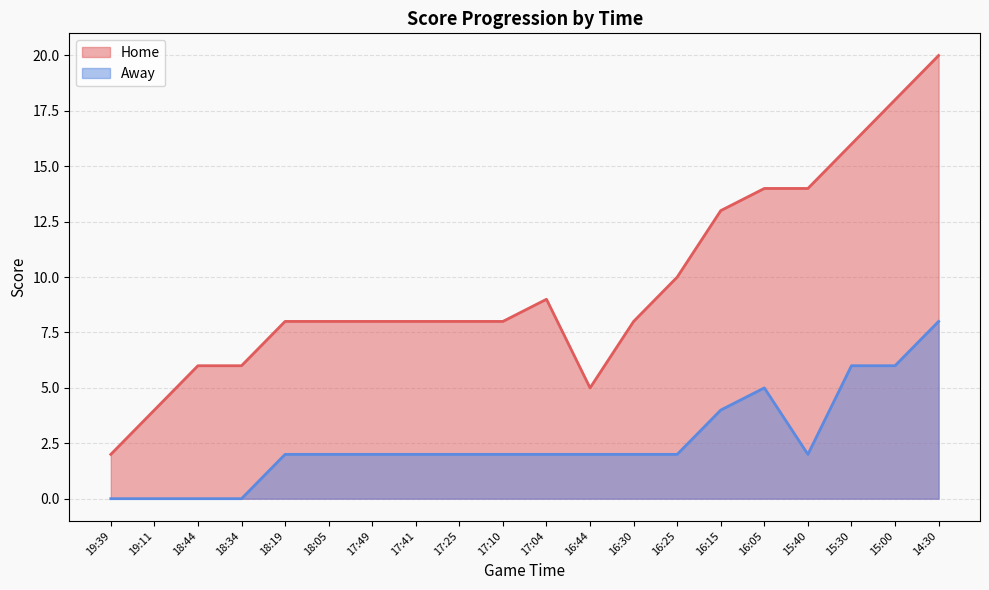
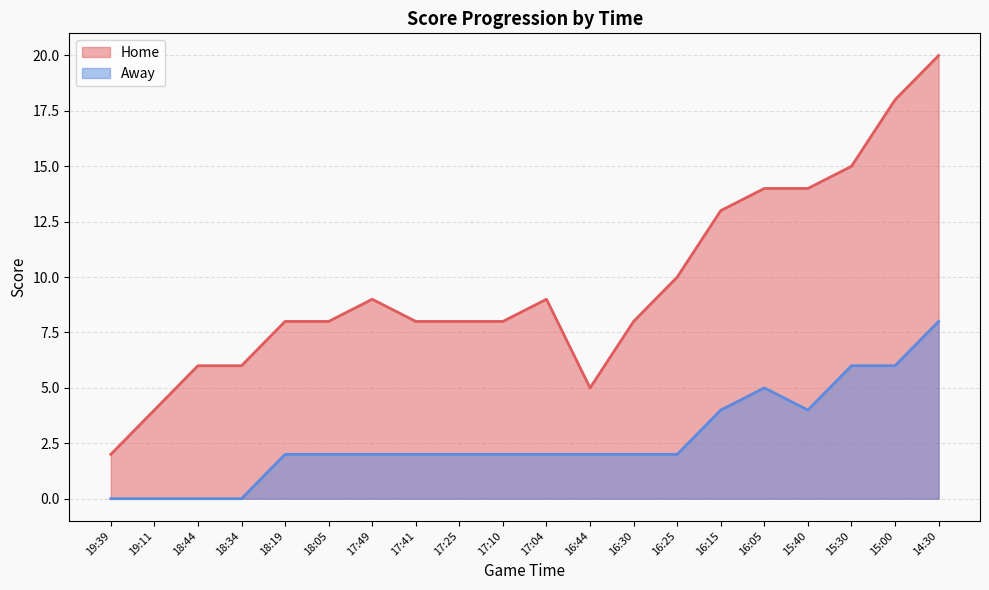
Home, 17:49: 8 -> 9
Away, 15:40: 2 -> 4
Home, 15:30: 16 -> 15
